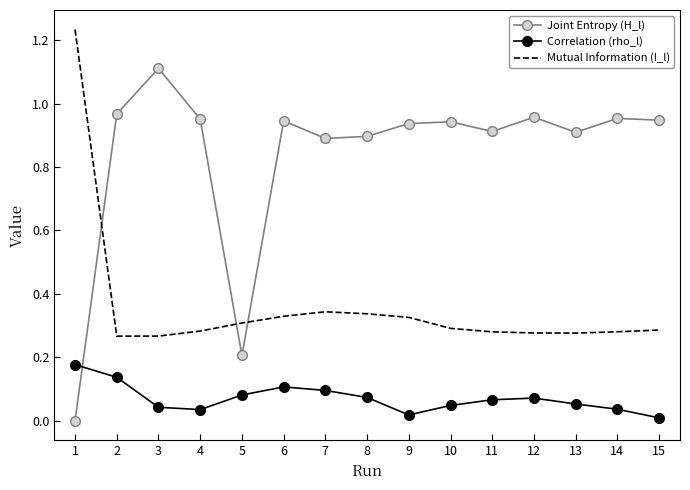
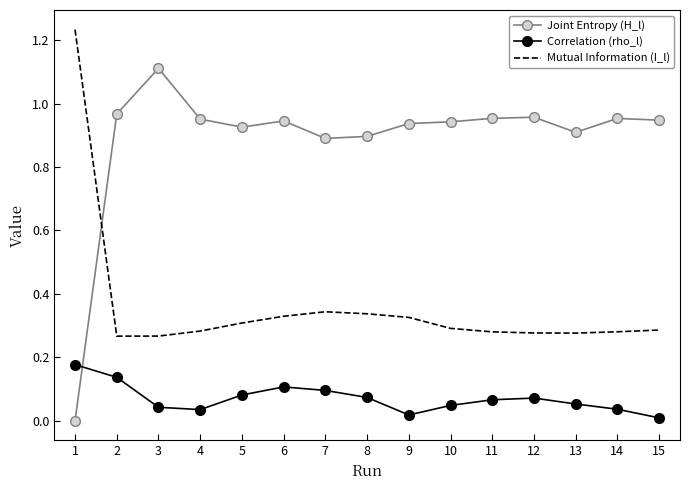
Joint Entropy (H_l), 5: 0.21 -> 0.93
Joint Entropy (H_l), 11: 0.91 -> 0.95
